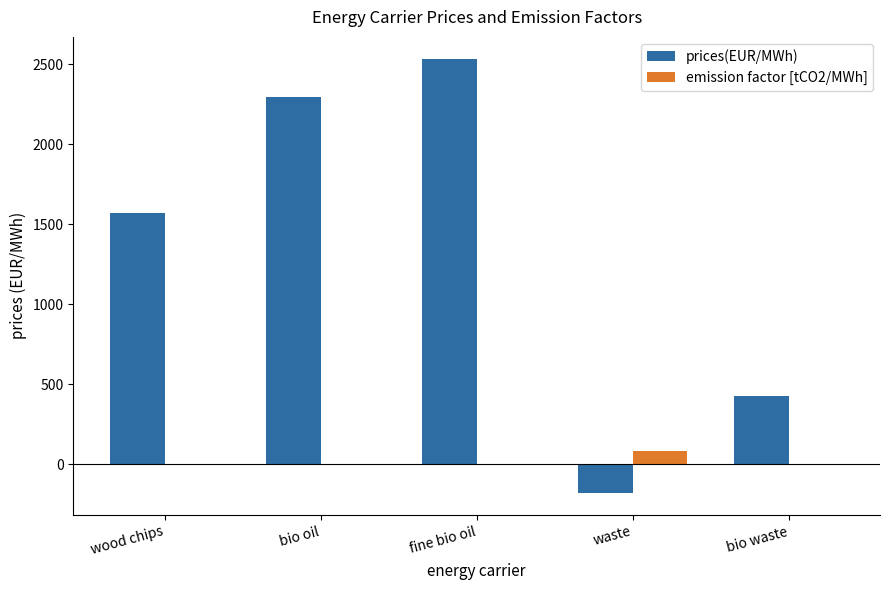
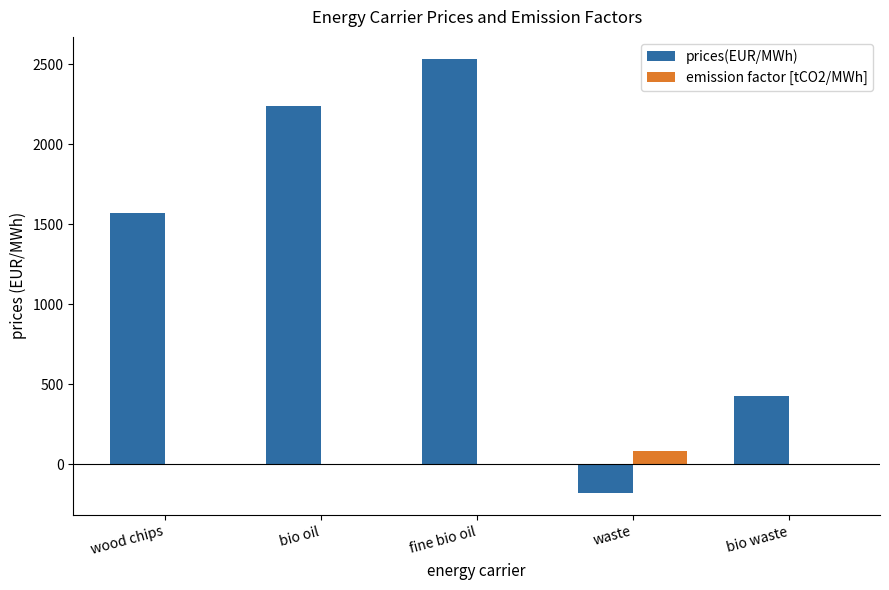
prices(EUR/MWh), bio oil: 2300 -> 2240
